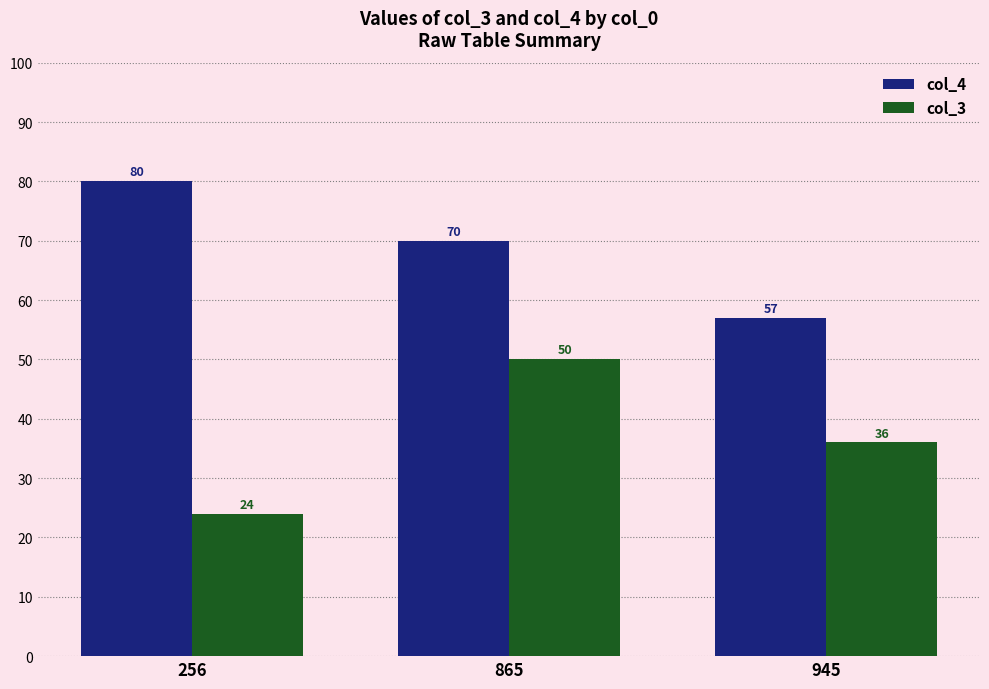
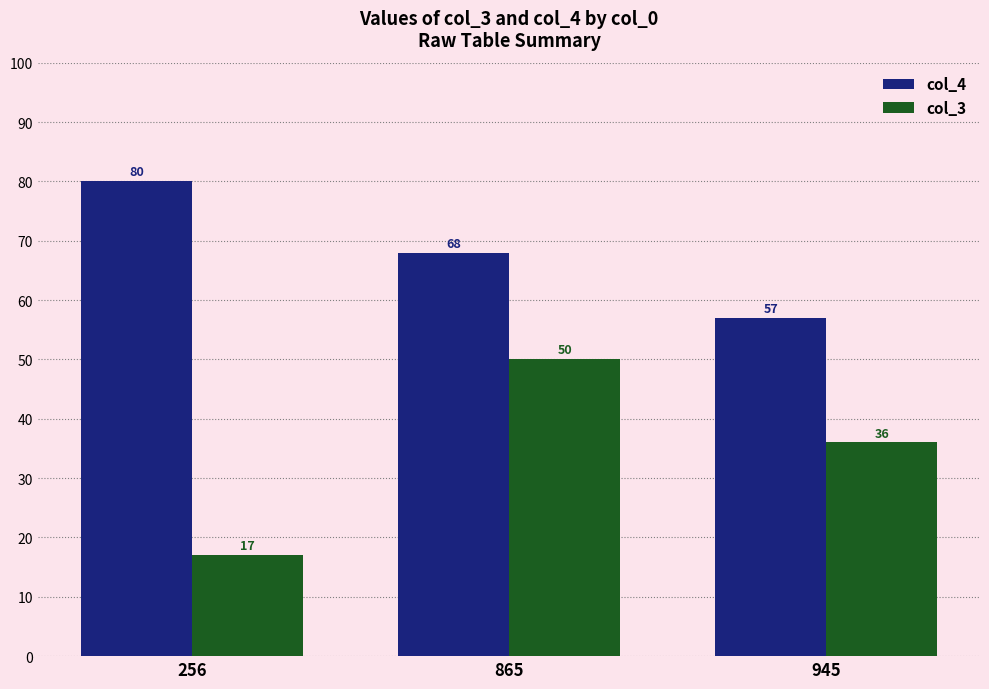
col_3, 256: 24 -> 17
col_4, 865: 70 -> 68
